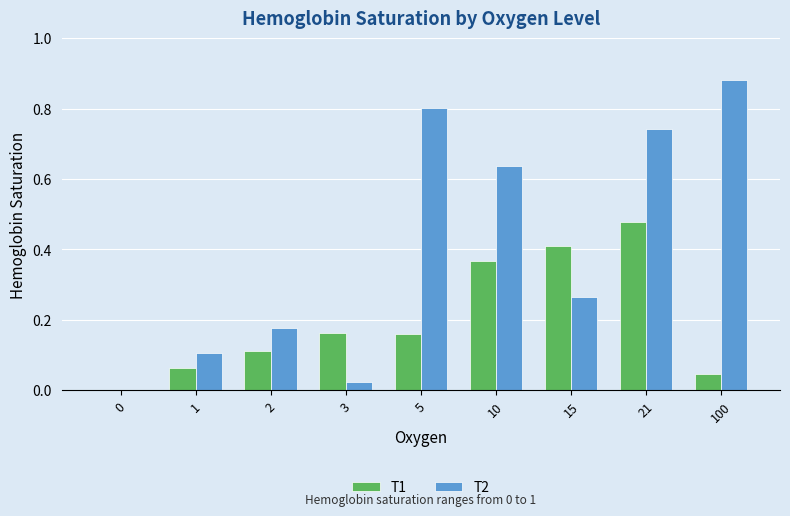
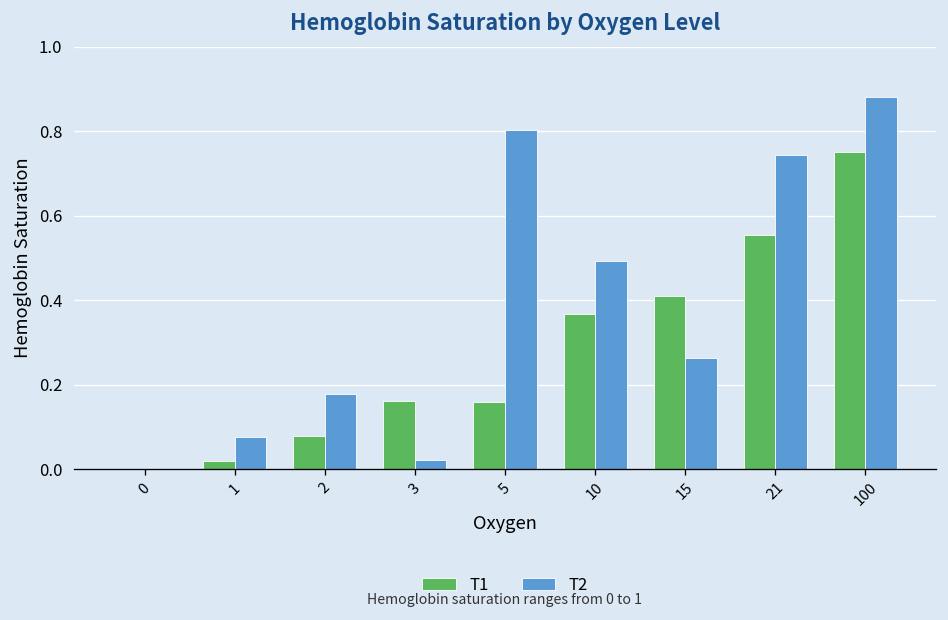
T1, 1: 0.06 -> 0.02
T2, 1: 0.11 -> 0.08
T1, 2: 0.11 -> 0.08
T2, 10: 0.64 -> 0.49
T1, 21: 0.48 -> 0.56
T1, 100: 0.05 -> 0.75
